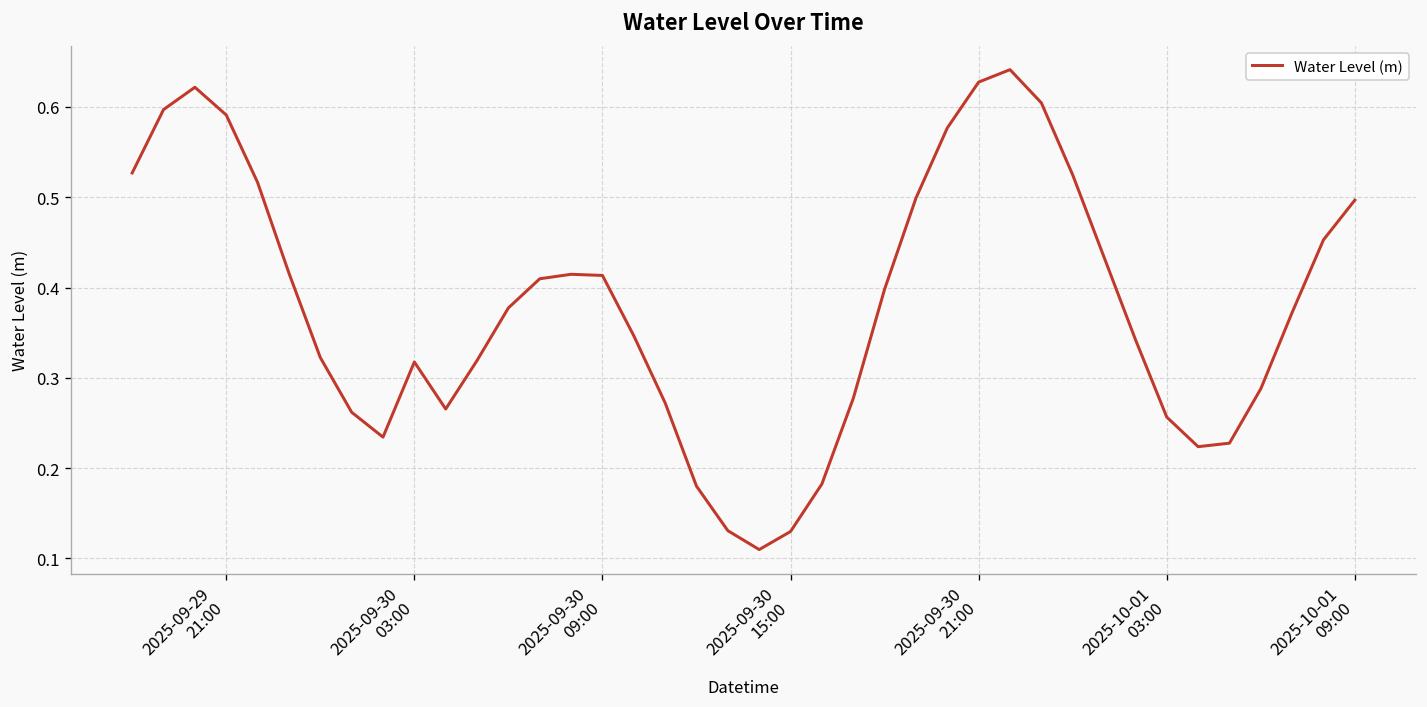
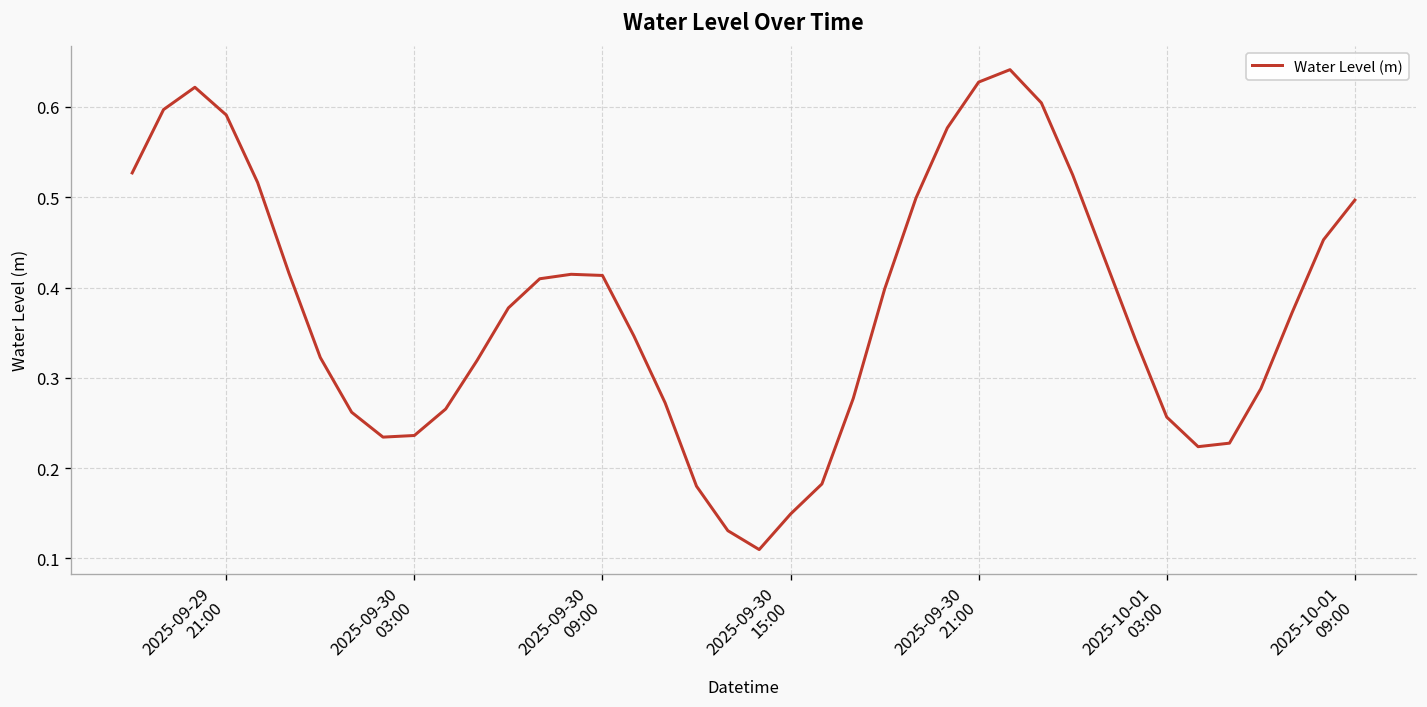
2025-09-30 03:00: 0.32 -> 0.24
2025-09-30 15:00: 0.13 -> 0.15
